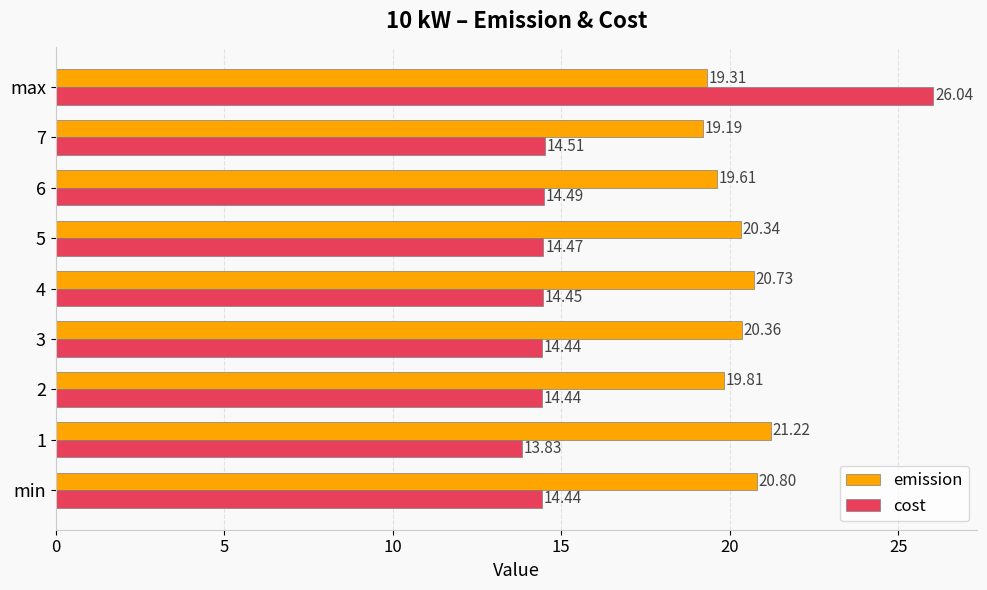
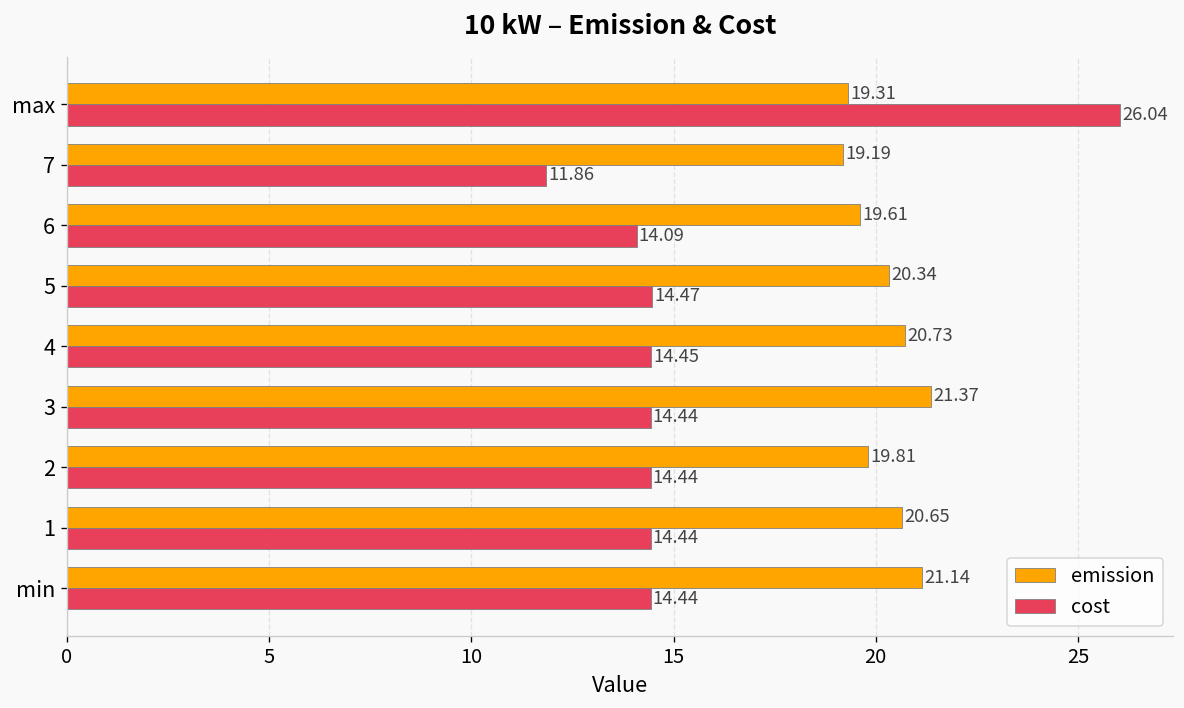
cost, 7: 14.51 -> 11.86
cost, 6: 14.49 -> 14.09
emission, 3: 20.36 -> 21.37
emission, 1: 21.22 -> 20.65
cost, 1: 13.83 -> 14.44
emission, min: 20.80 -> 21.14
